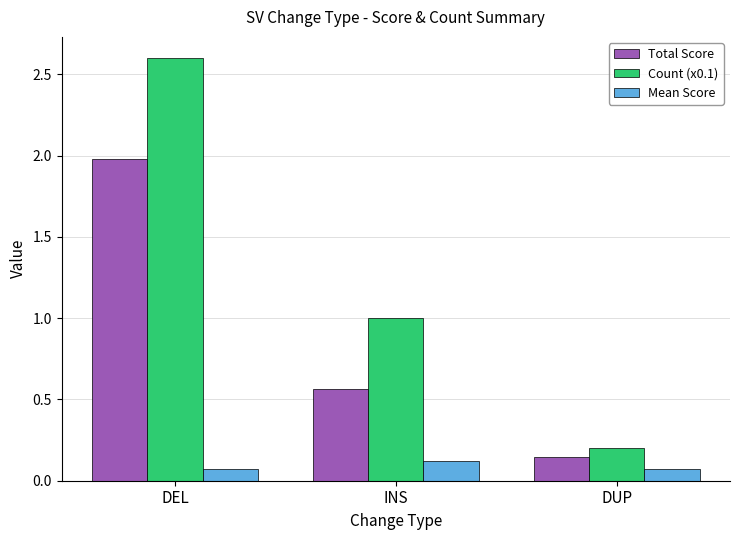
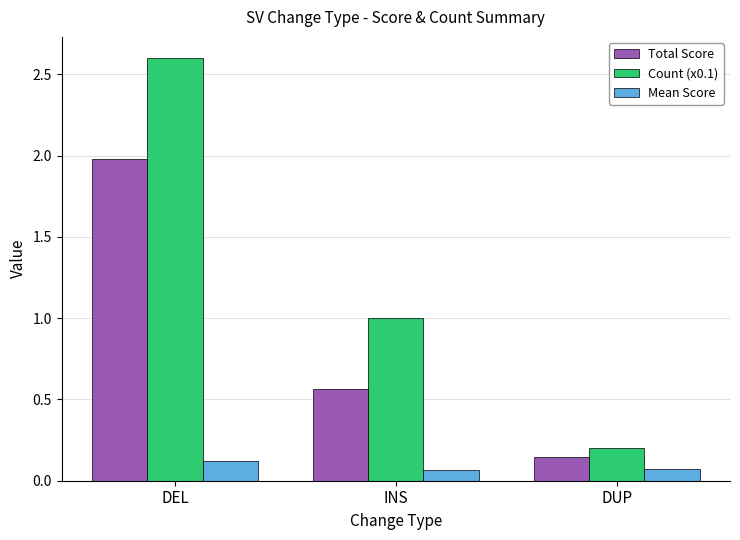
Mean Score, DEL: 0.07 -> 0.12
Mean Score, INS: 0.12 -> 0.07
